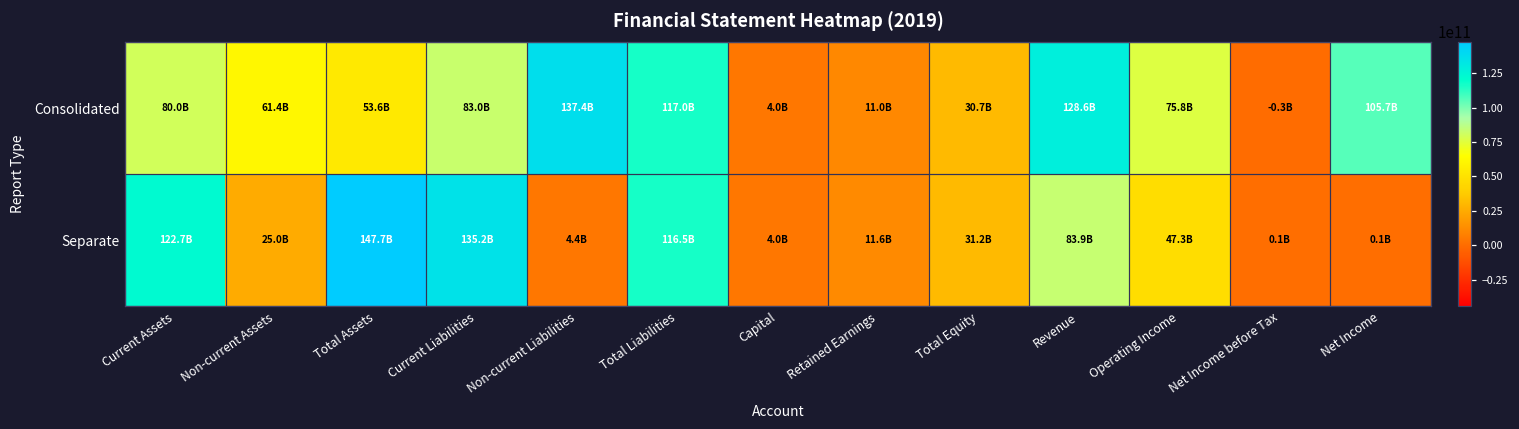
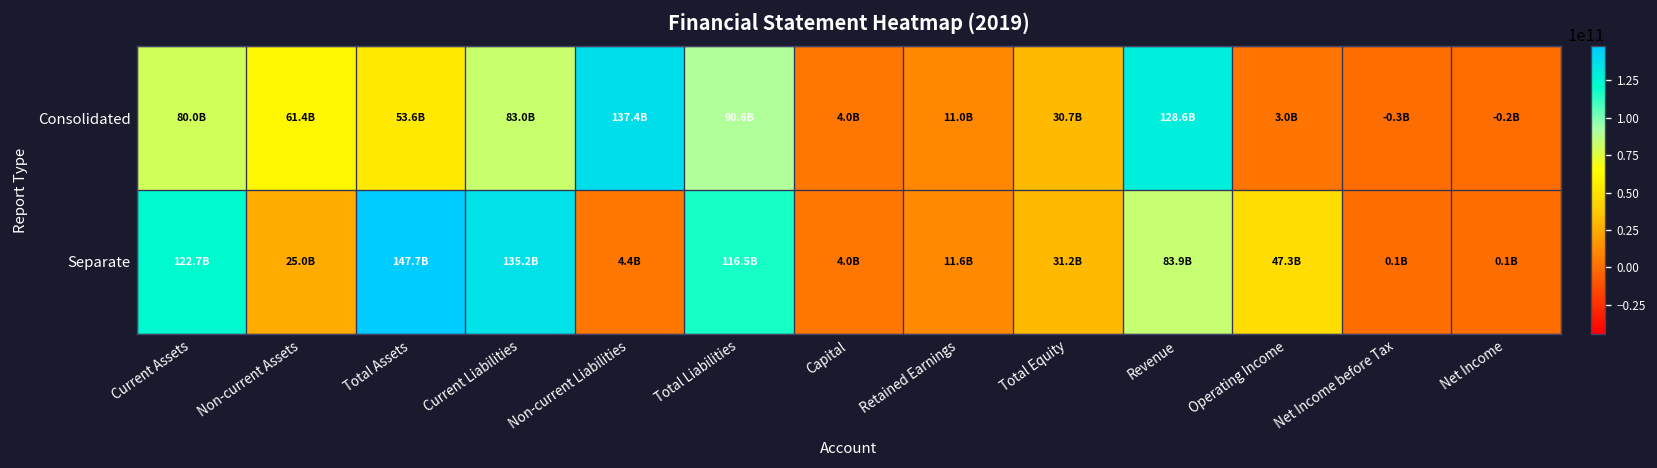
Consolidated, Total Liabilities: 117.0B -> 90.6B
Consolidated, Operating Income: 75.8B -> 3.0B
Consolidated, Net Income: 105.7B -> -0.2B
